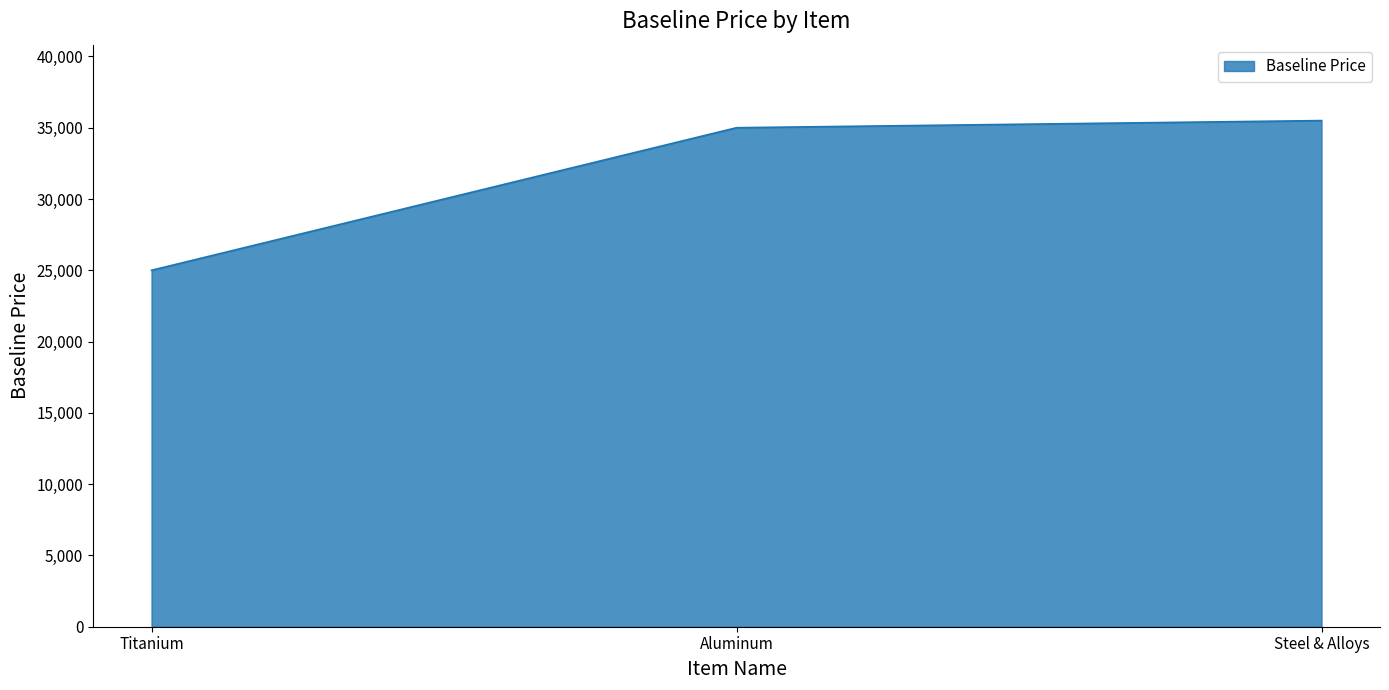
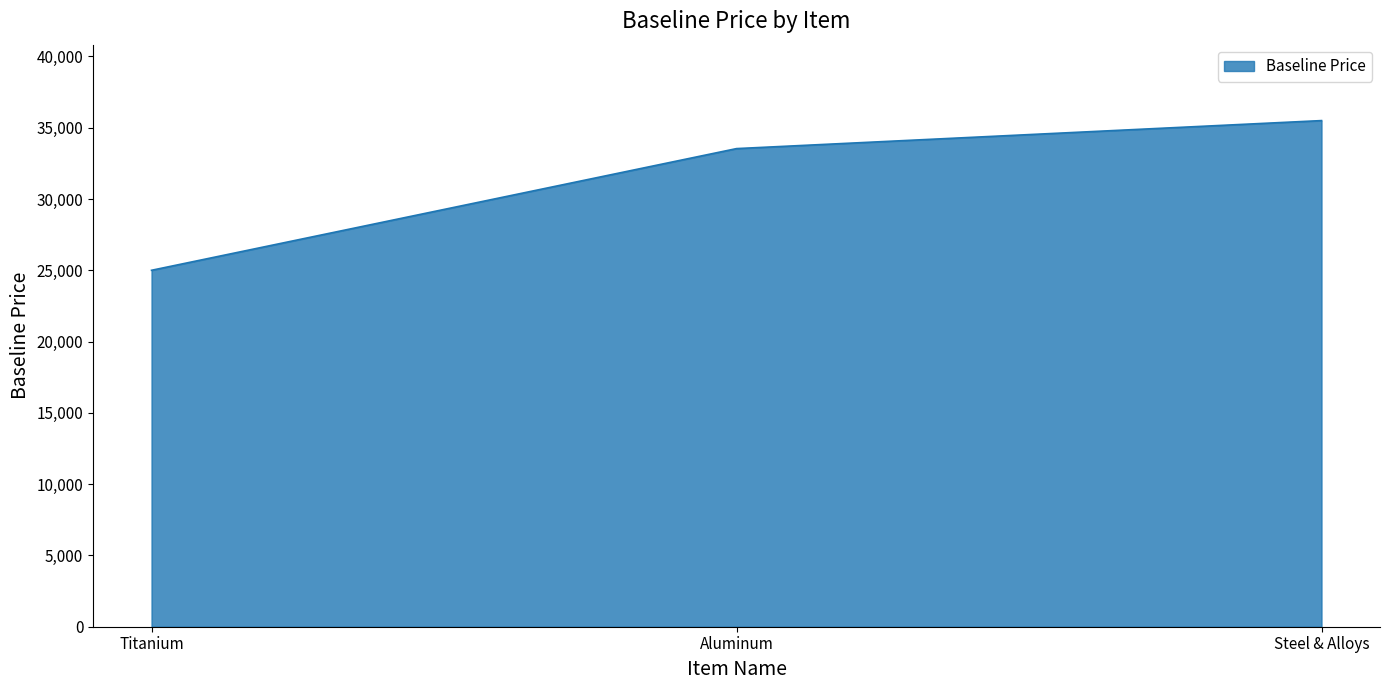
Aluminum: 35,000 -> 33,500
